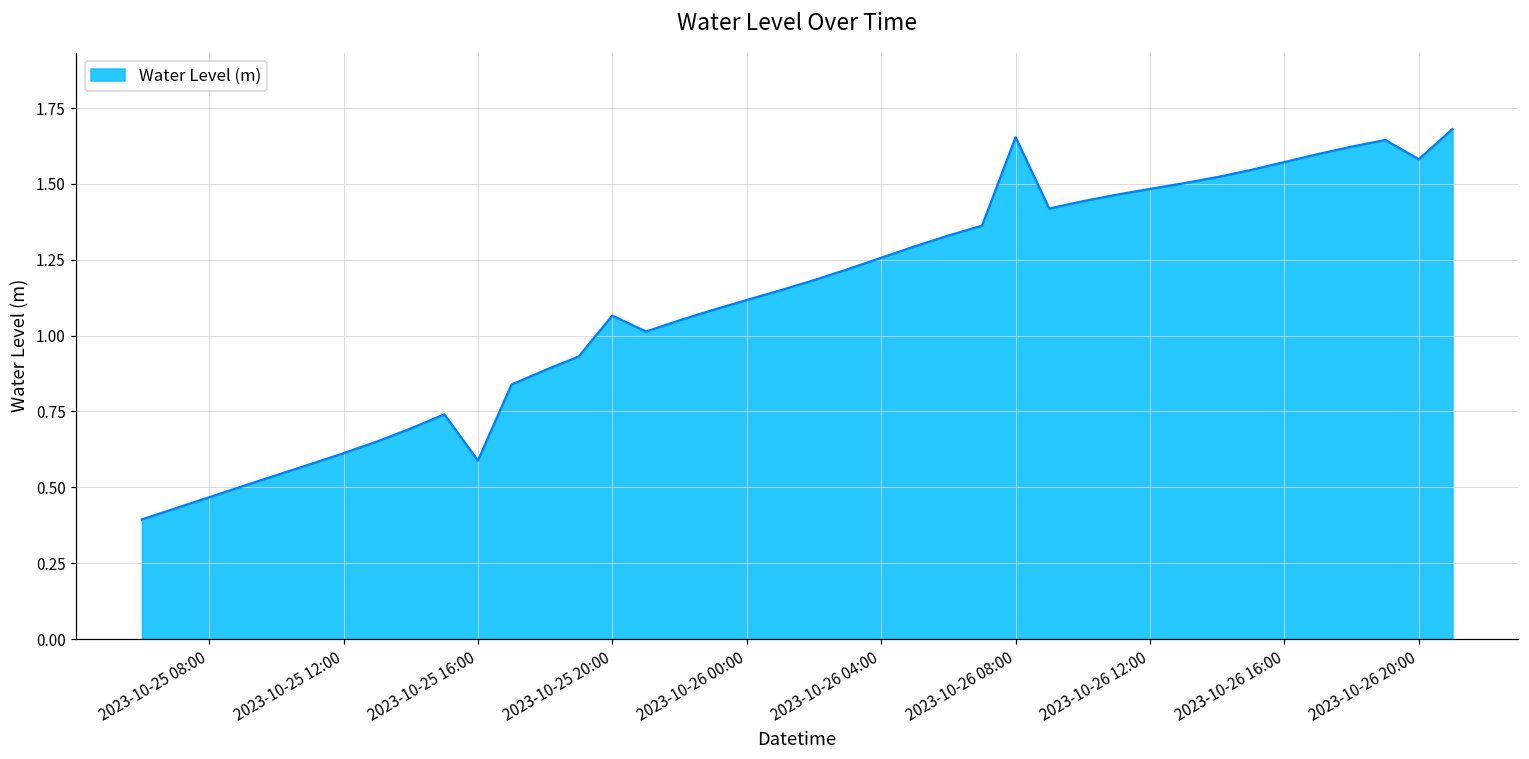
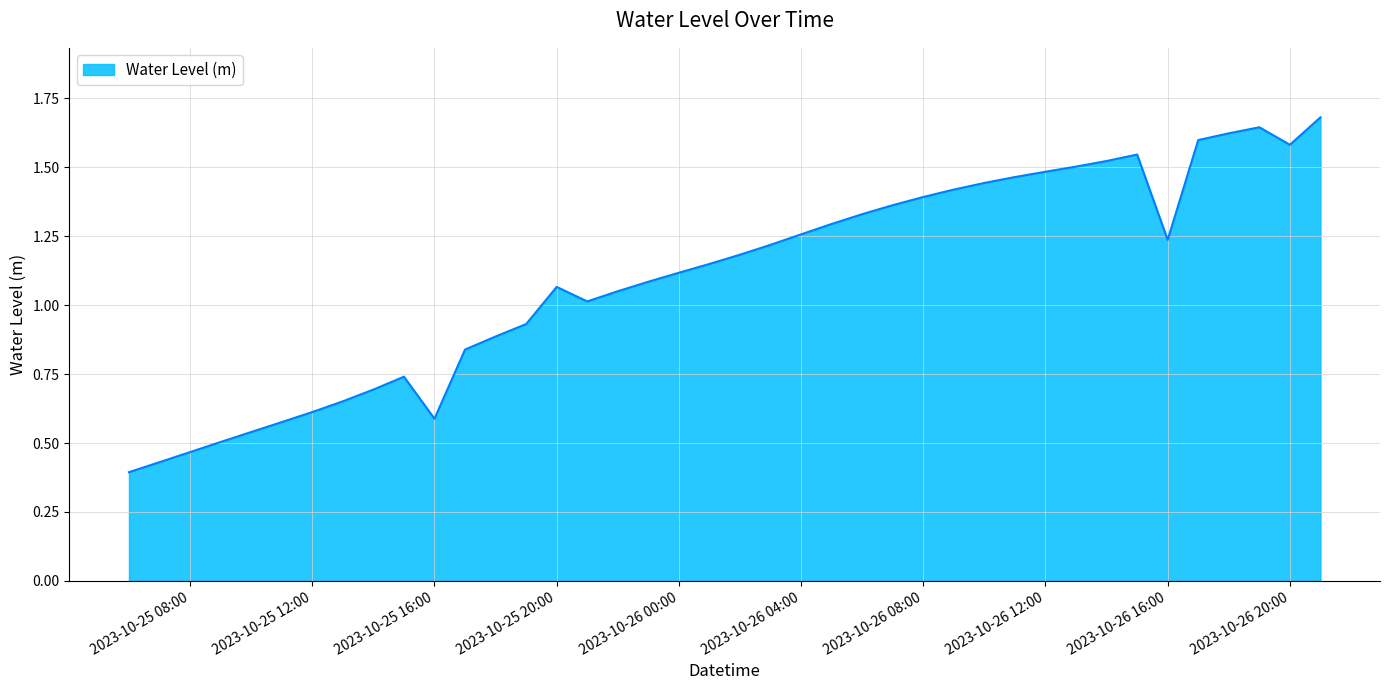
2023-10-26 08:00: 1.65 -> 1.39
2023-10-26 16:00: 1.57 -> 1.24
